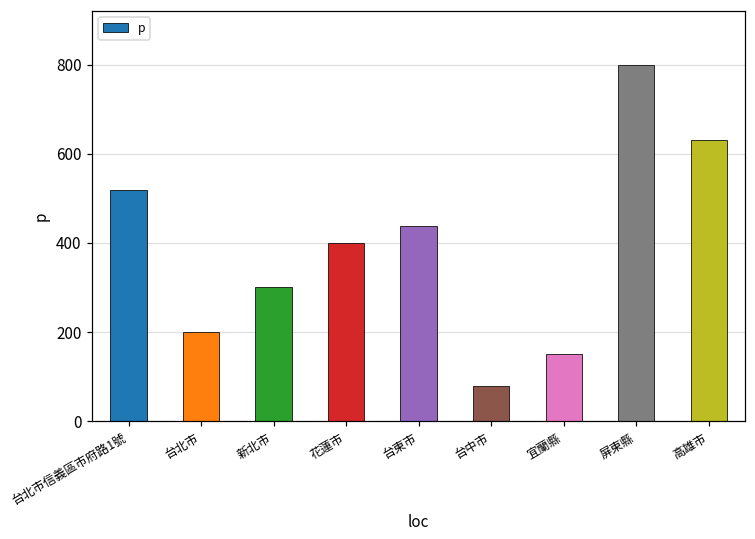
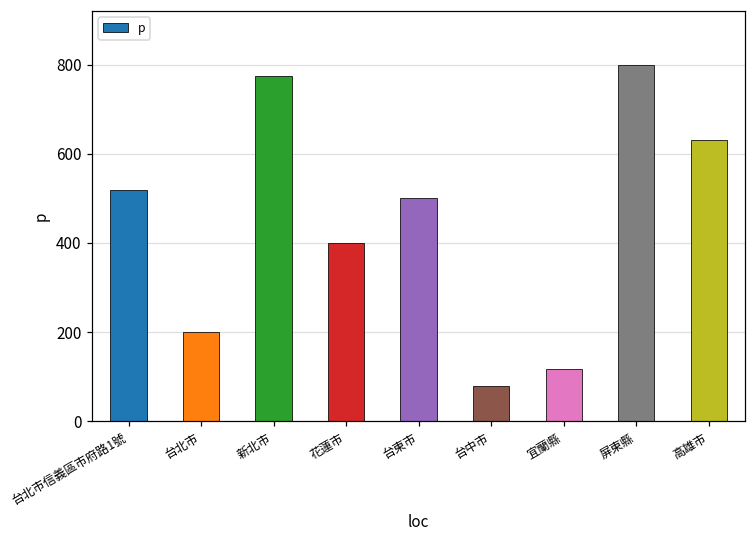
新北市: 300 -> 780
台東市: 440 -> 500
宜蘭縣: 150 -> 120
